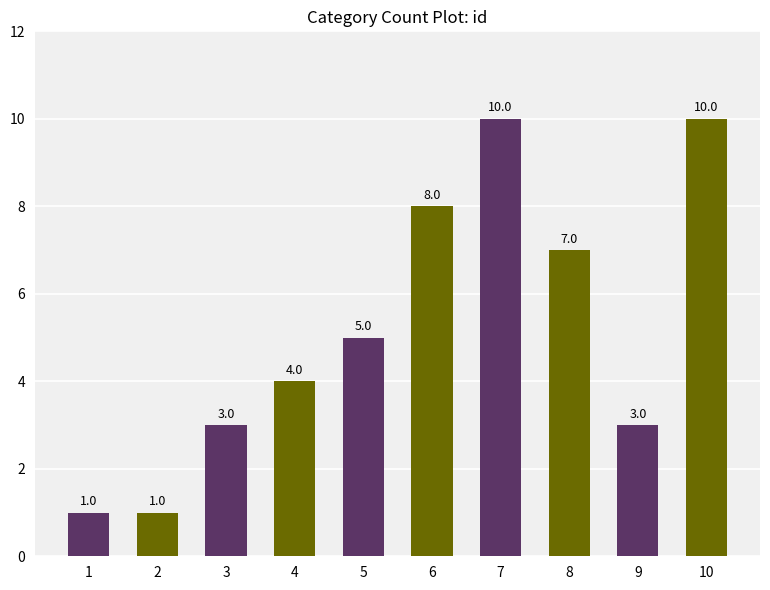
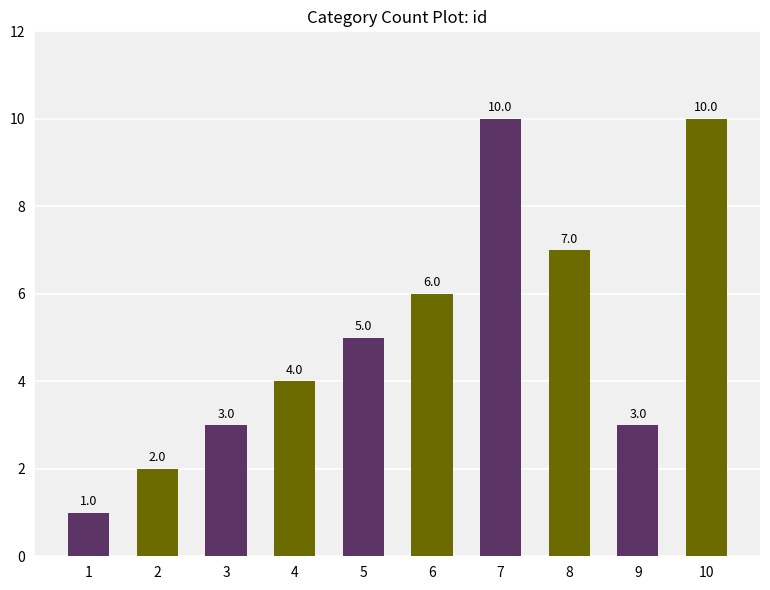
2: 1.0 -> 2.0
6: 8.0 -> 6.0
